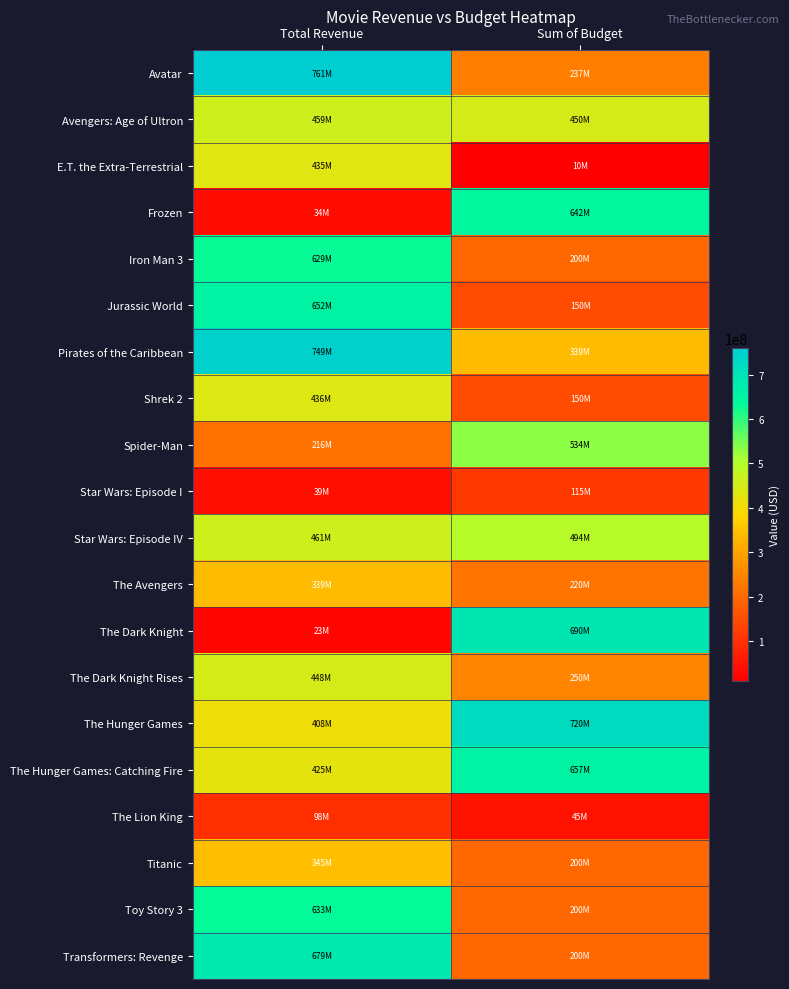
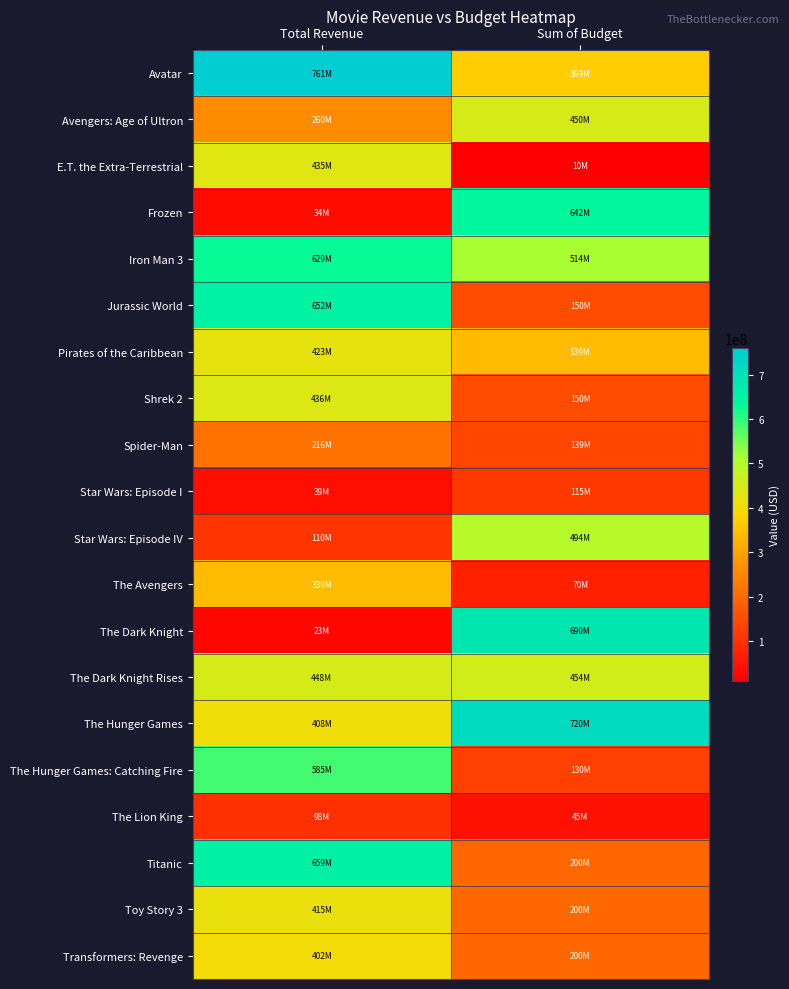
Avatar, Sum of Budget: 237M -> 369M
Avengers: Age of Ultron, Total Revenue: 459M -> 260M
Iron Man 3, Sum of Budget: 200M -> 514M
Pirates of the Caribbean, Total Revenue: 749M -> 423M
Spider-Man, Sum of Budget: 534M -> 139M
Star Wars: Episode IV, Total Revenue: 461M -> 110M
The Avengers, Sum of Budget: 220M -> 70M
The Dark Knight Rises, Sum of Budget: 250M -> 454M
The Hunger Games: Catching Fire, Total Revenue: 425M -> 585M
The Hunger Games: Catching Fire, Sum of Budget: 657M -> 130M
Titanic, Total Revenue: 345M -> 659M
Toy Story 3, Total Revenue: 633M -> 415M
Transformers: Revenge, Total Revenue: 679M -> 402M
